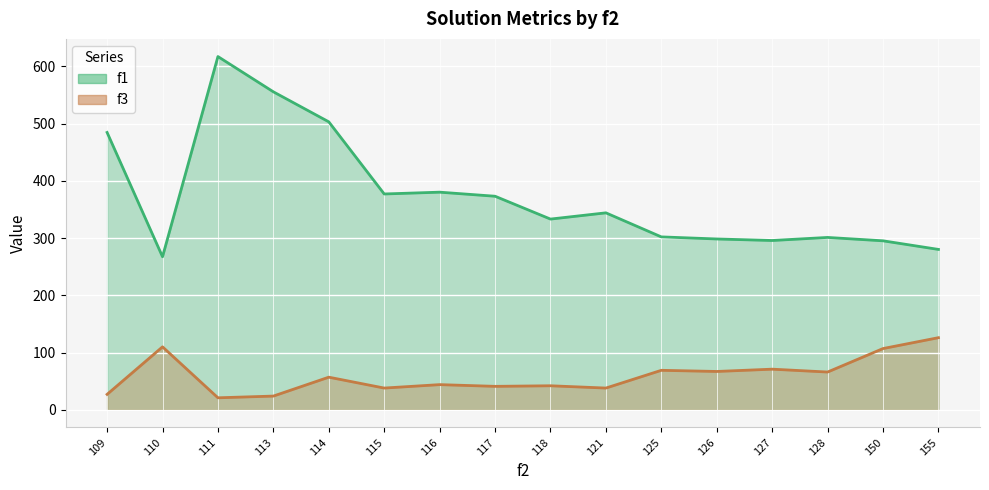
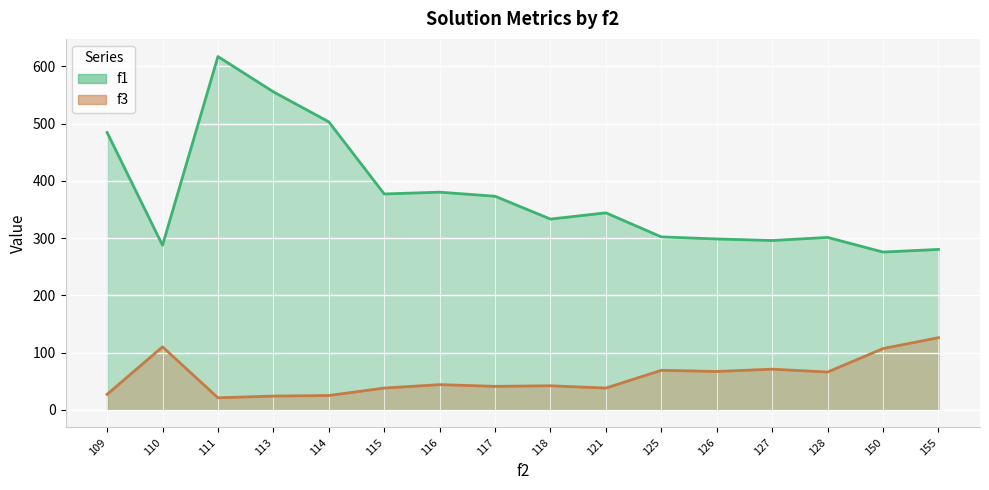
f1, 110: 270 -> 290
f3, 114: 60 -> 30
f1, 150: 300 -> 280
